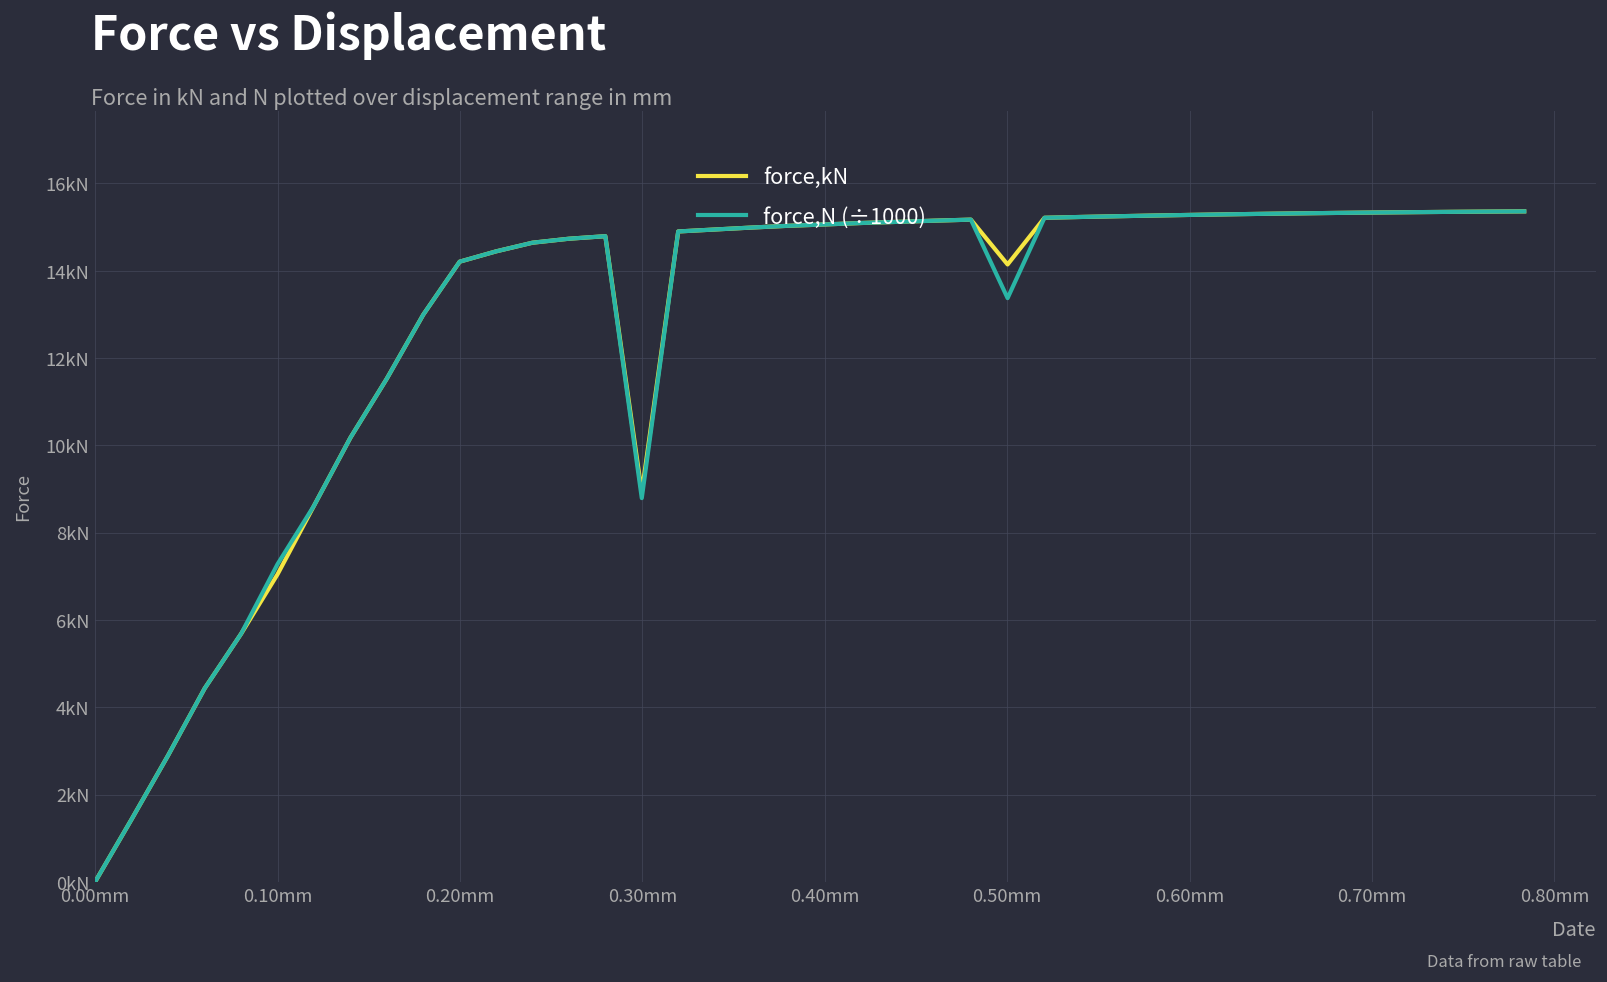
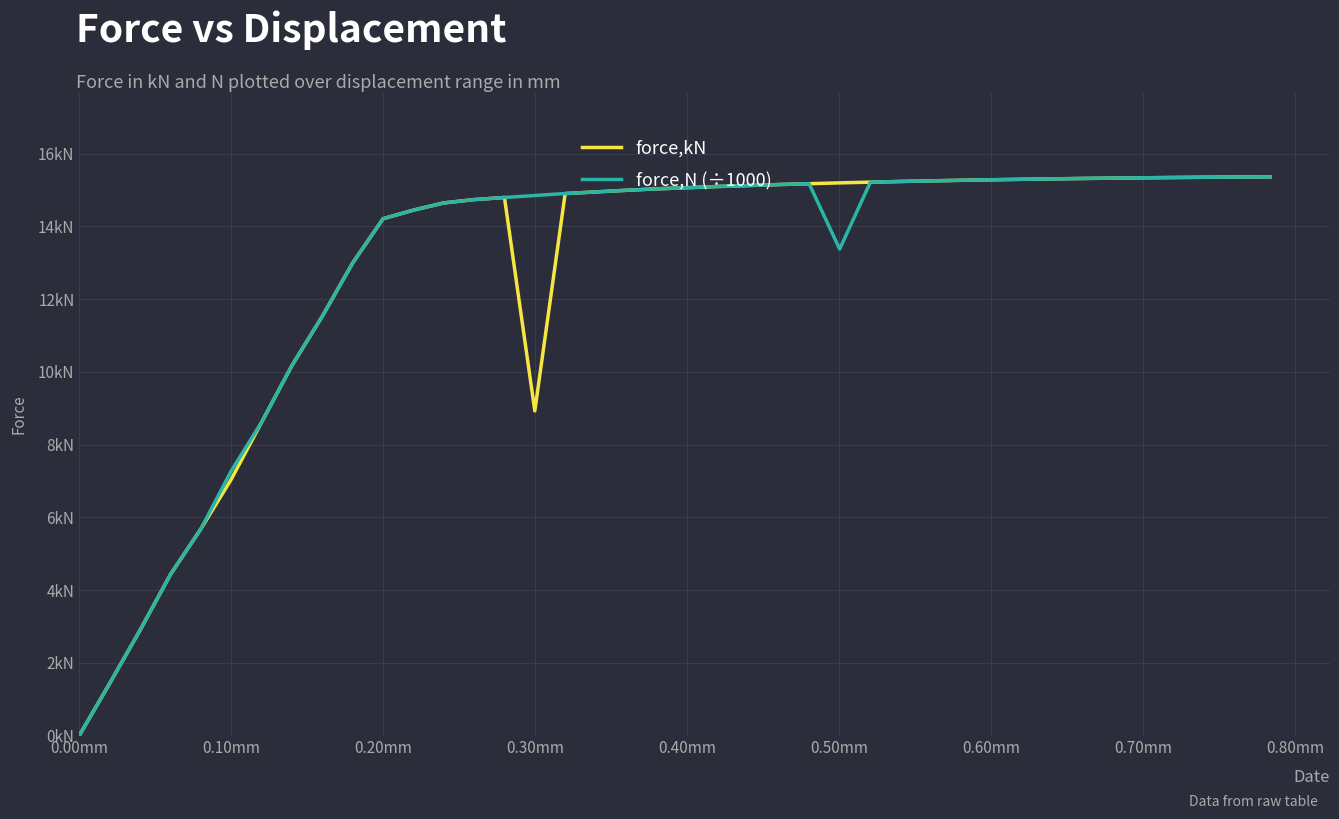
force,N (÷1000), 0.30mm: 8.8kN -> 14.8kN
force,kN, 0.50mm: 14.1kN -> 15.2kN
